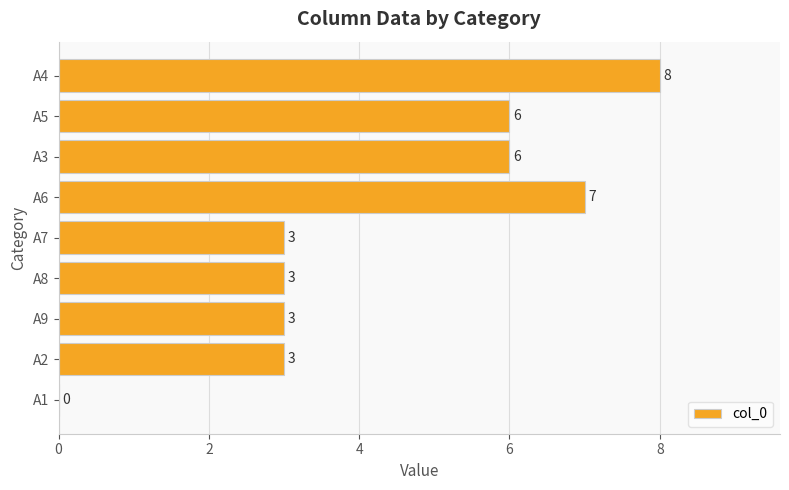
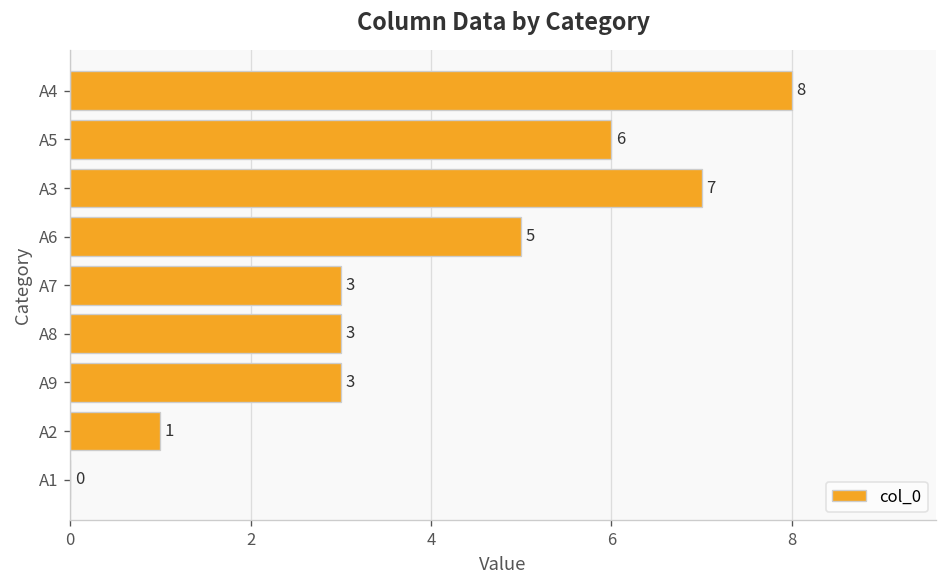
A3: 6 -> 7
A6: 7 -> 5
A2: 3 -> 1
